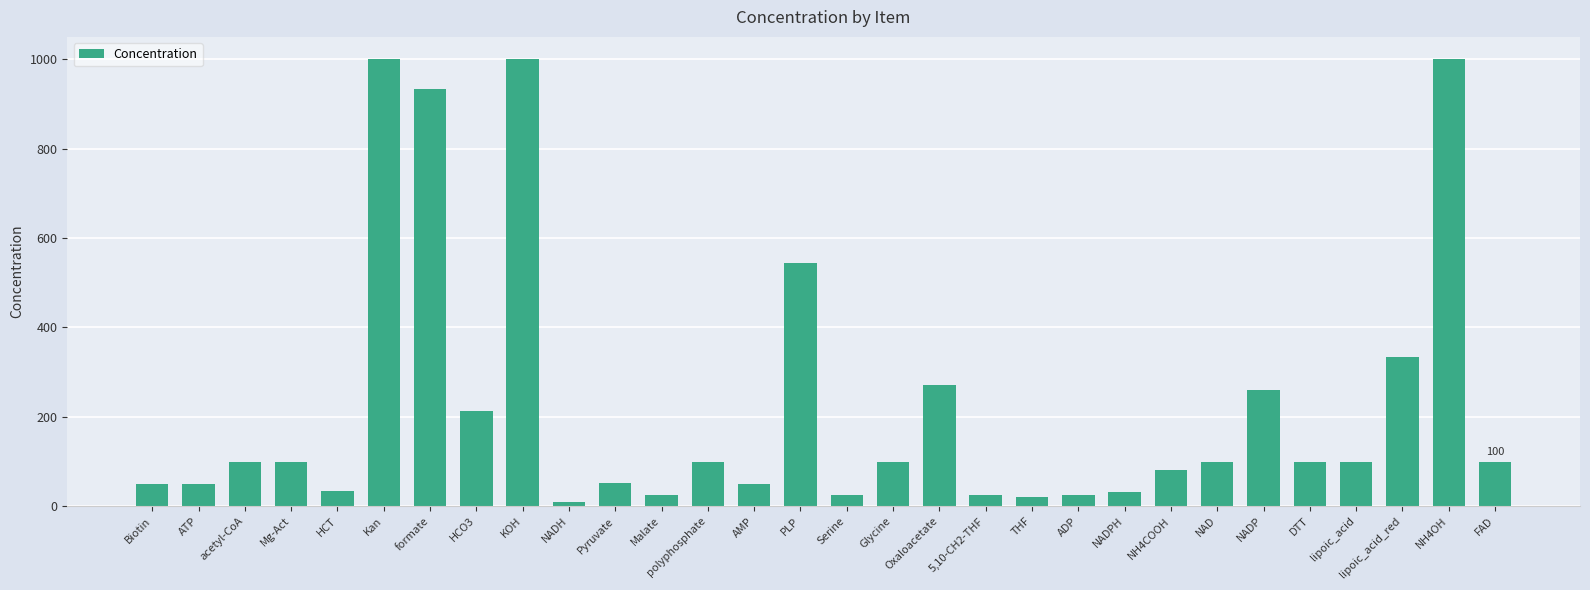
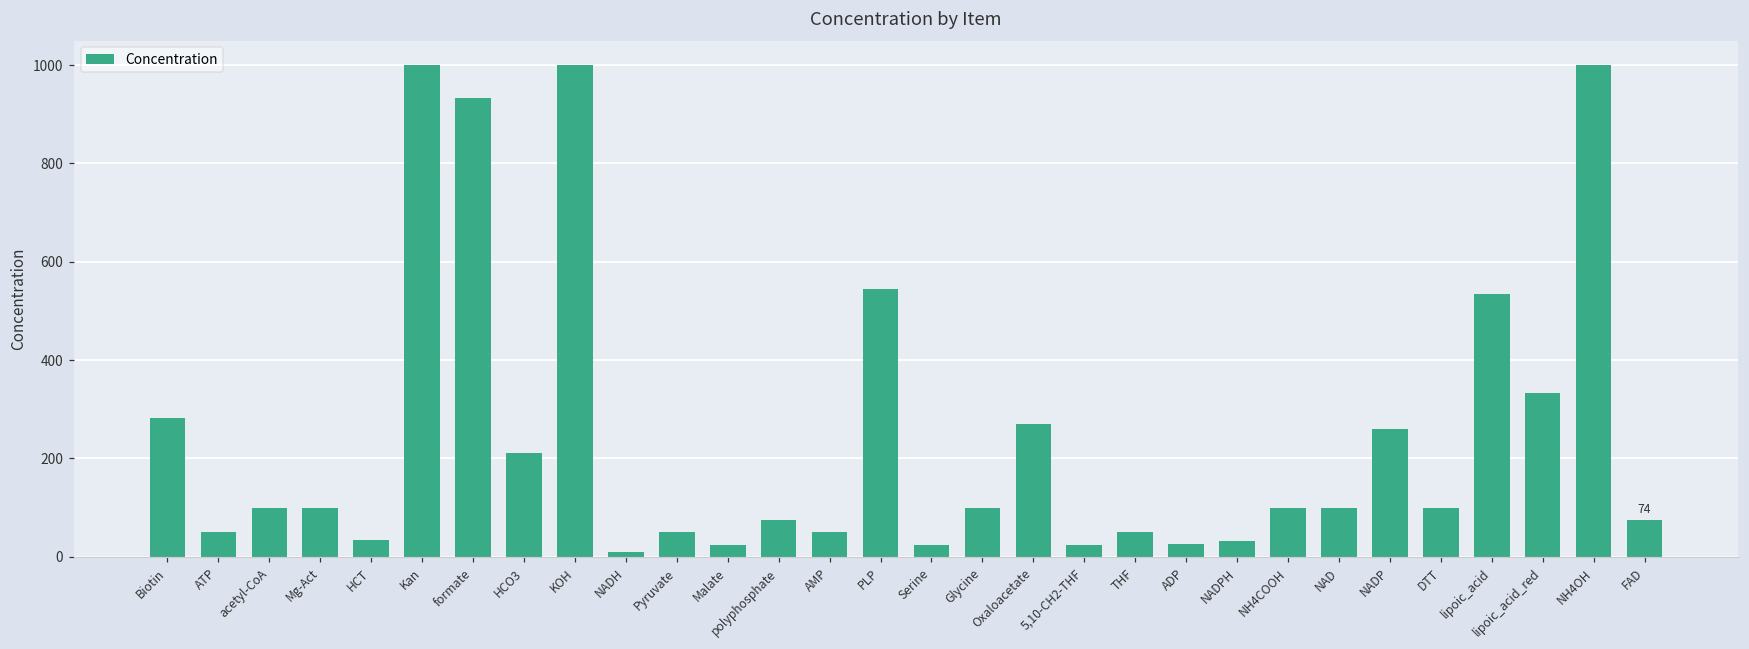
Biotin: 50 -> 280
polyphosphate: 100 -> 80
THF: 20 -> 50
NH4COOH: 80 -> 100
lipoic_acid: 100 -> 540
FAD: 100 -> 74
